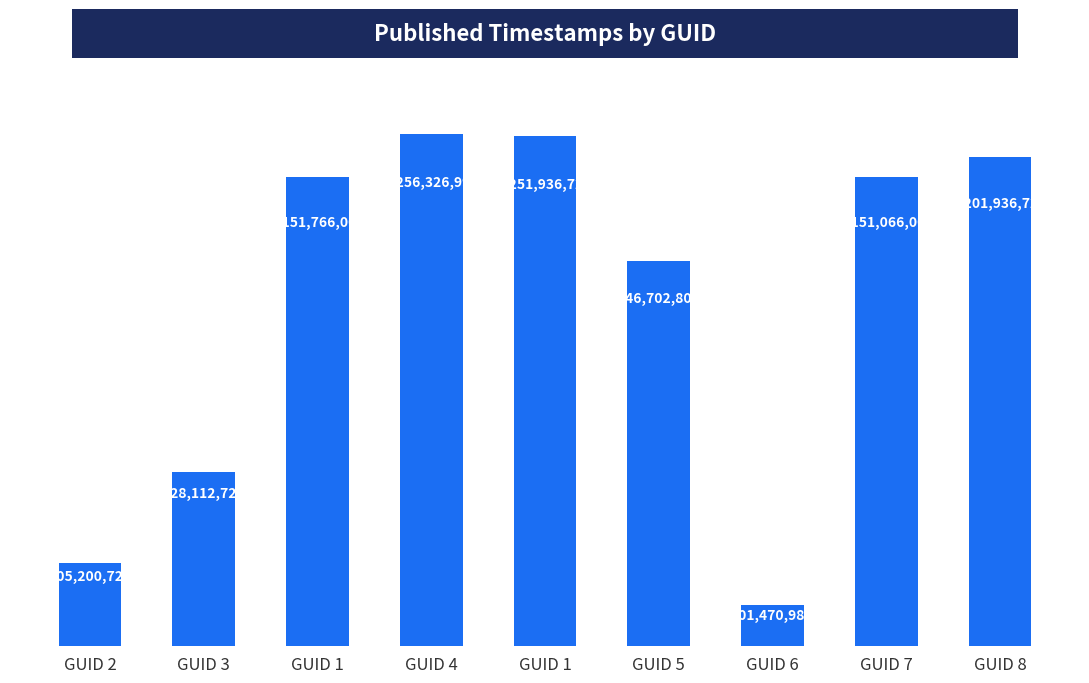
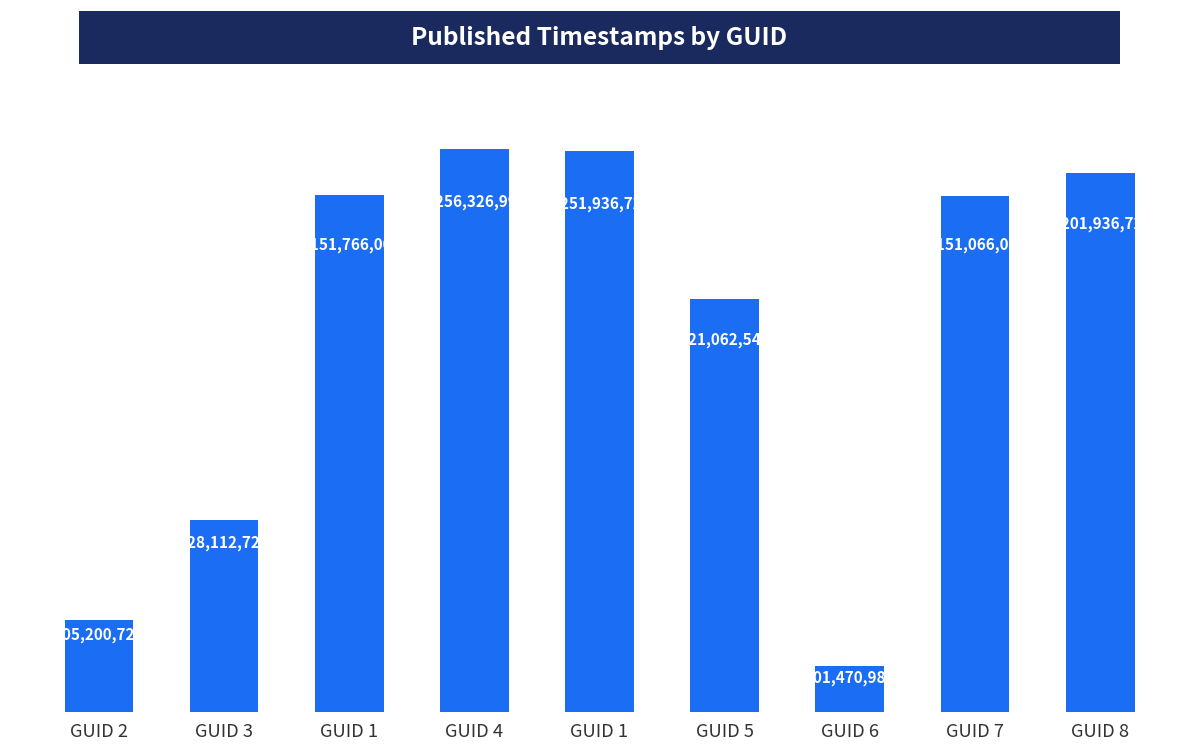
GUID 5: 946,702,800 -> 921,062,546
